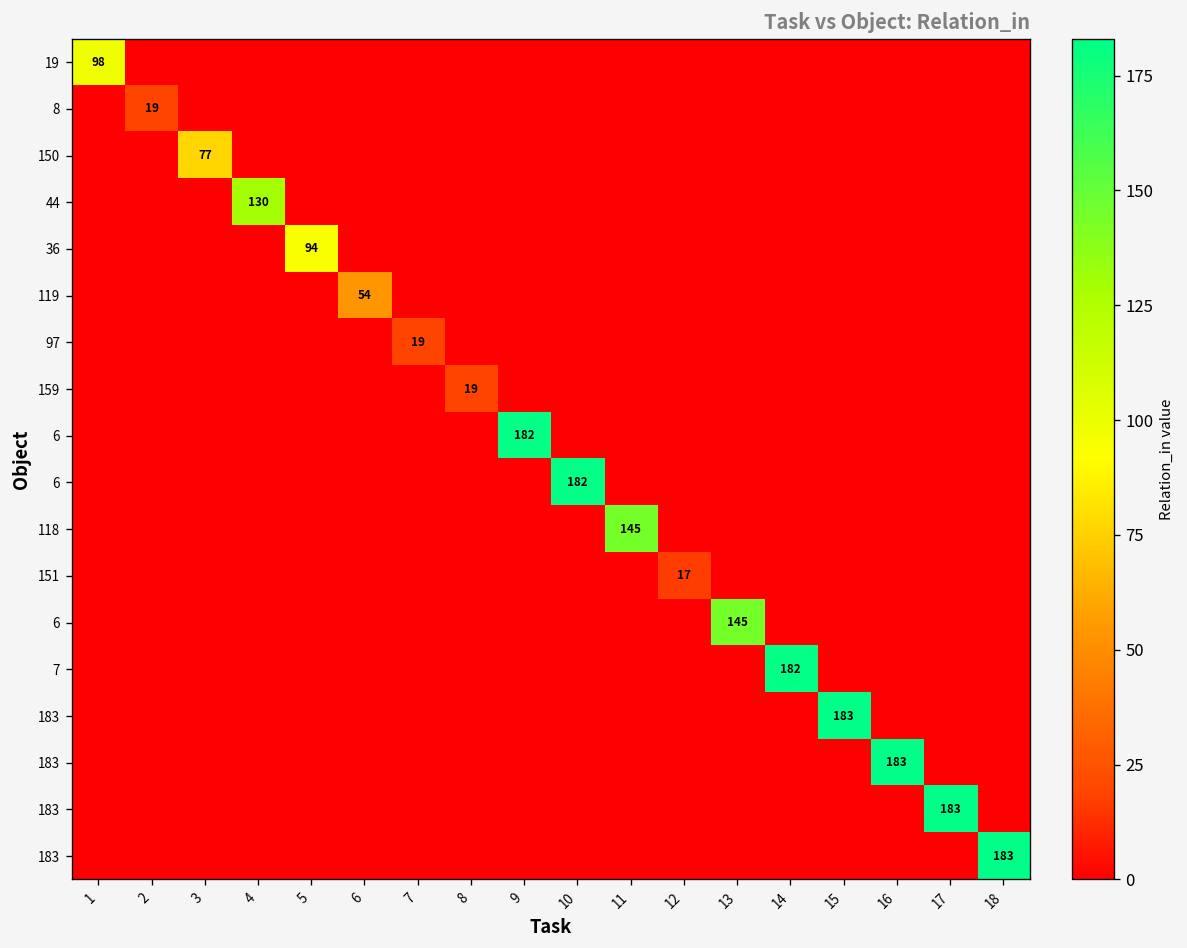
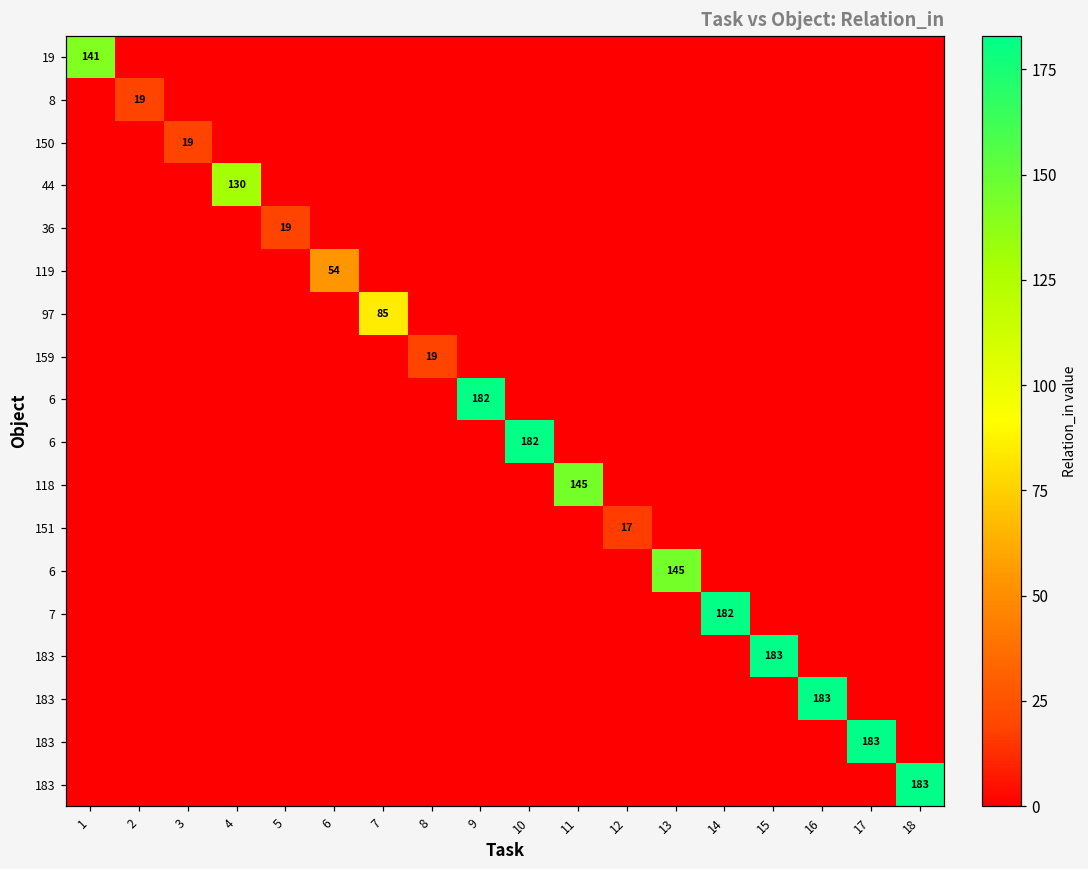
19, 1: 98 -> 141
150, 3: 77 -> 19
36, 5: 94 -> 19
97, 7: 19 -> 85
